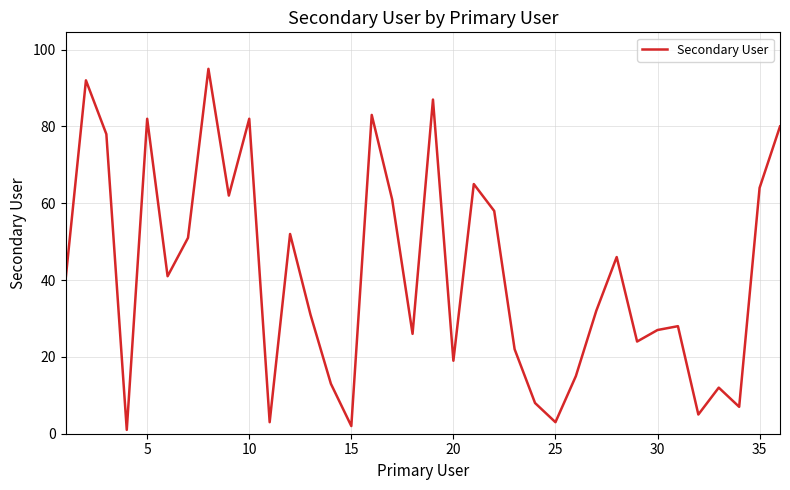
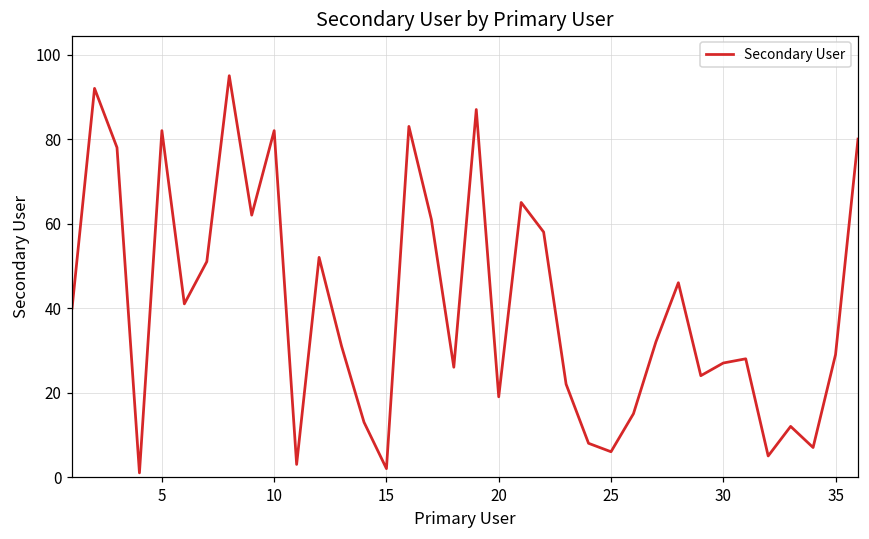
25: 3 -> 6
35: 64 -> 29
